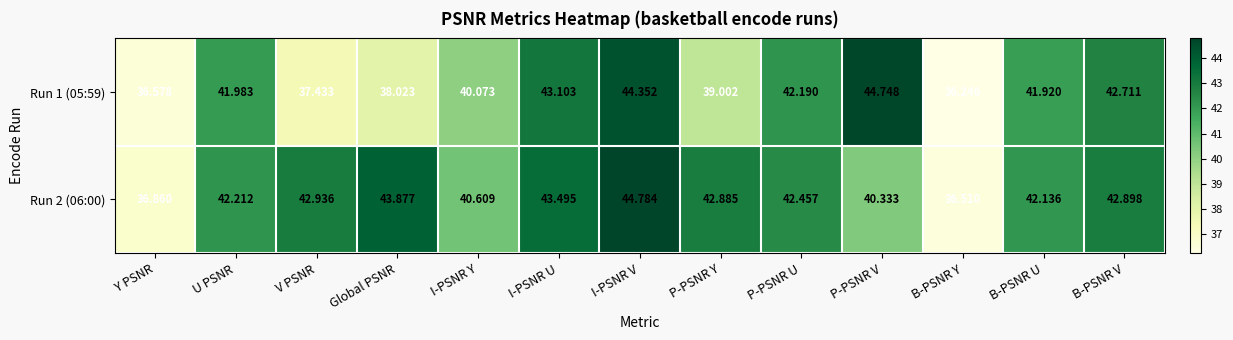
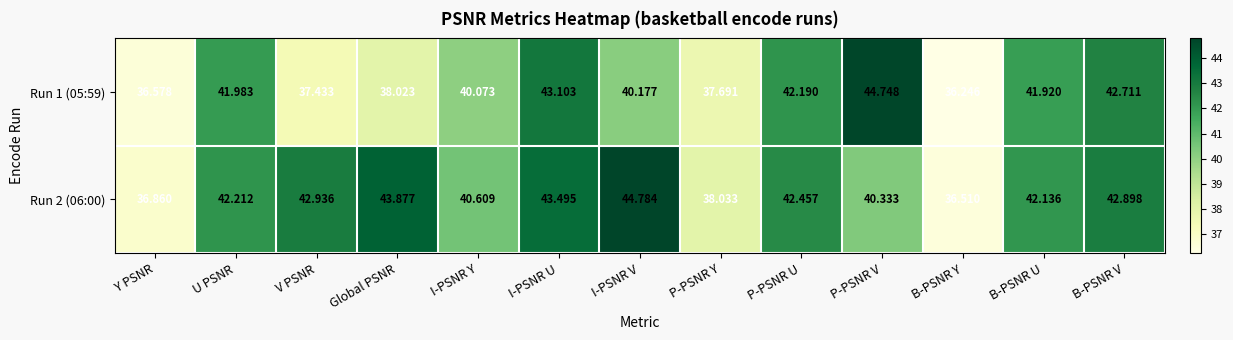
Run 1 (05:59), I-PSNR V: 44.352 -> 40.177
Run 1 (05:59), P-PSNR Y: 39.002 -> 37.691
Run 2 (06:00), P-PSNR Y: 42.885 -> 38.033
